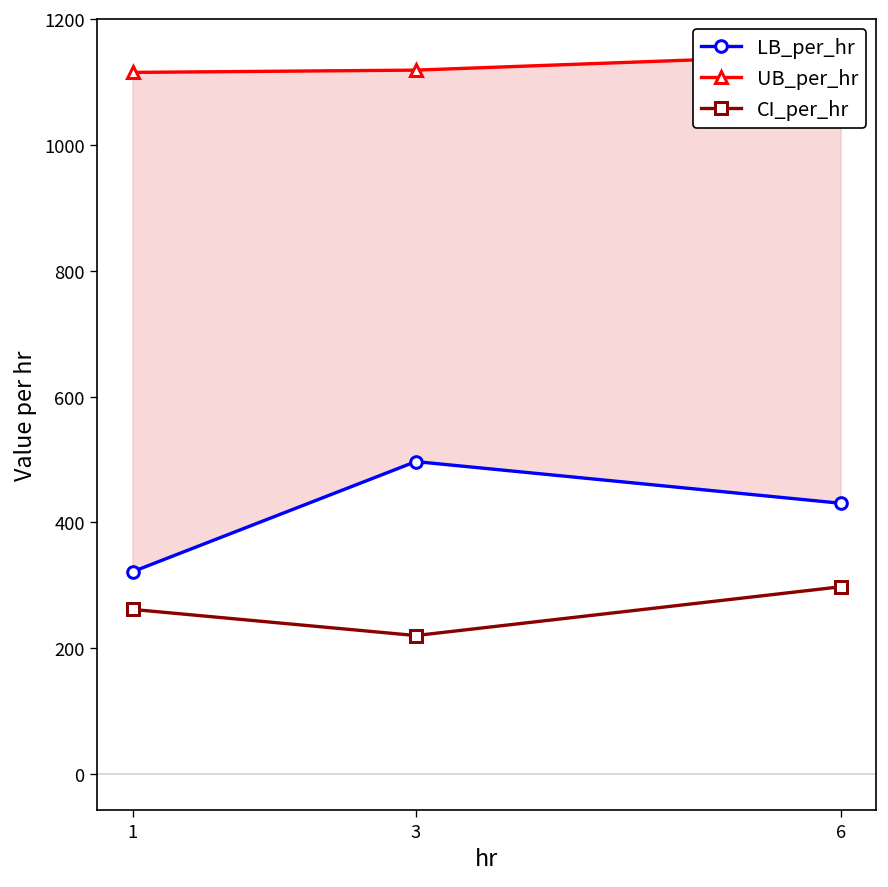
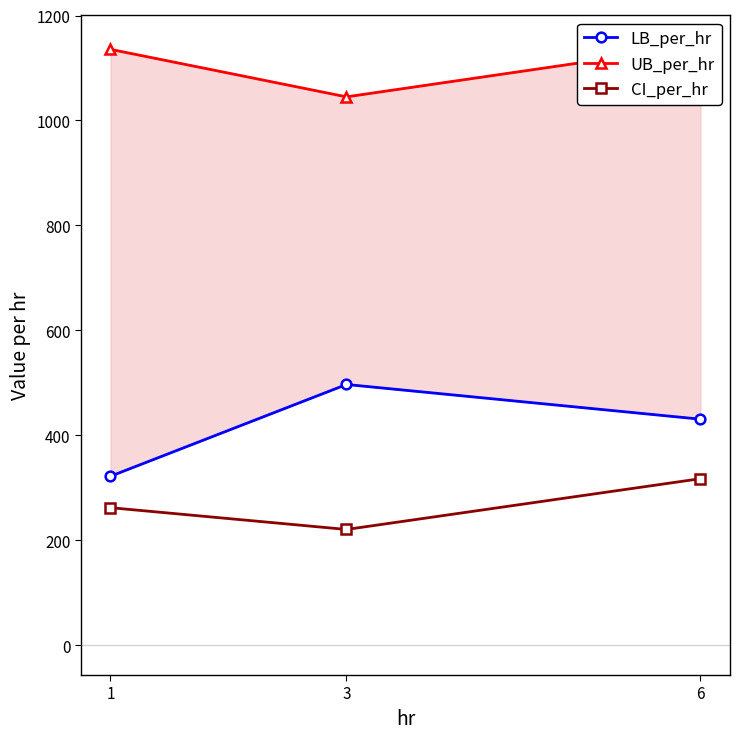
UB_per_hr, 1: 1110 -> 1140
UB_per_hr, 3: 1120 -> 1040
CI_per_hr, 6: 300 -> 320
